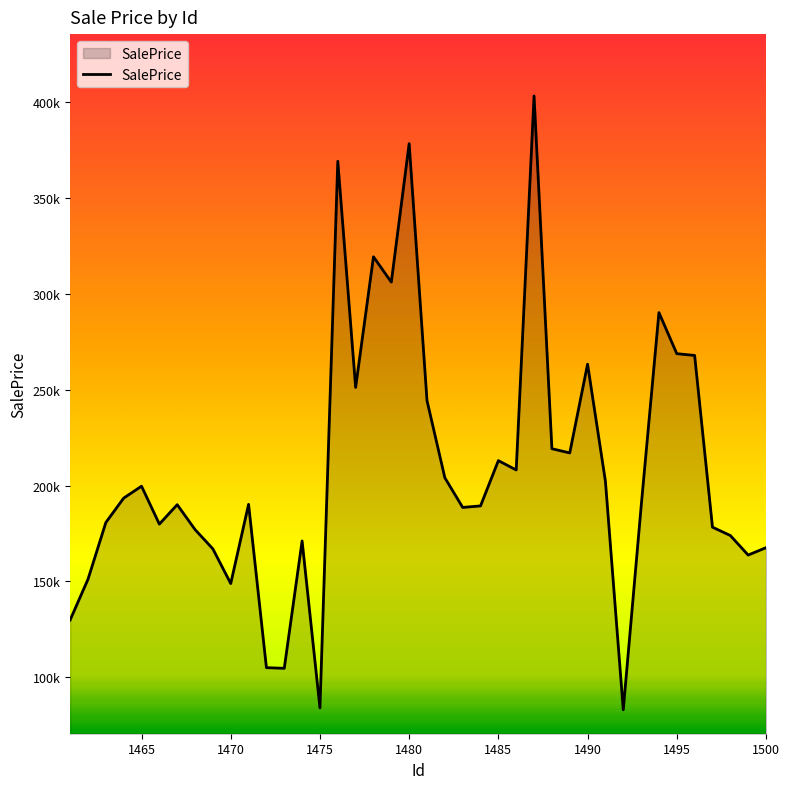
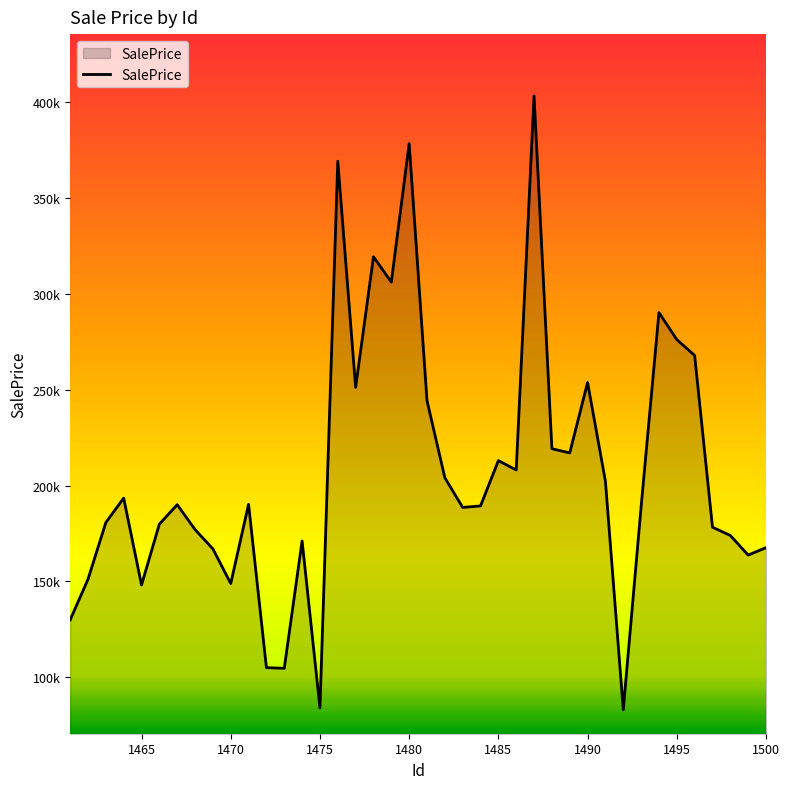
1465: 200000 -> 148000
1490: 263000 -> 254000
1495: 269000 -> 276000
